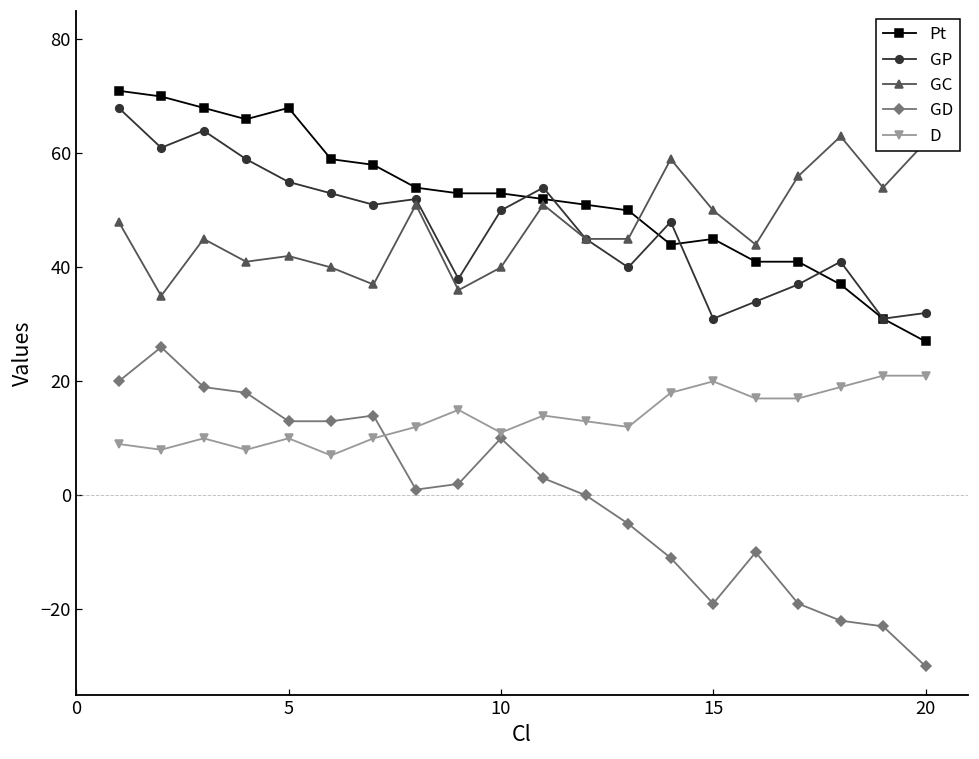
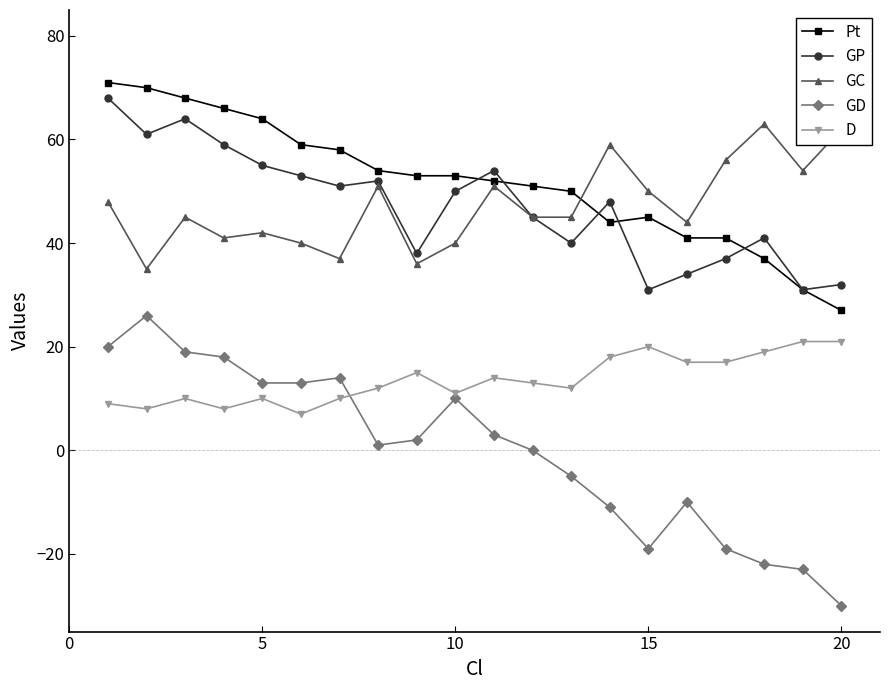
Pt, 5: 68 -> 64
